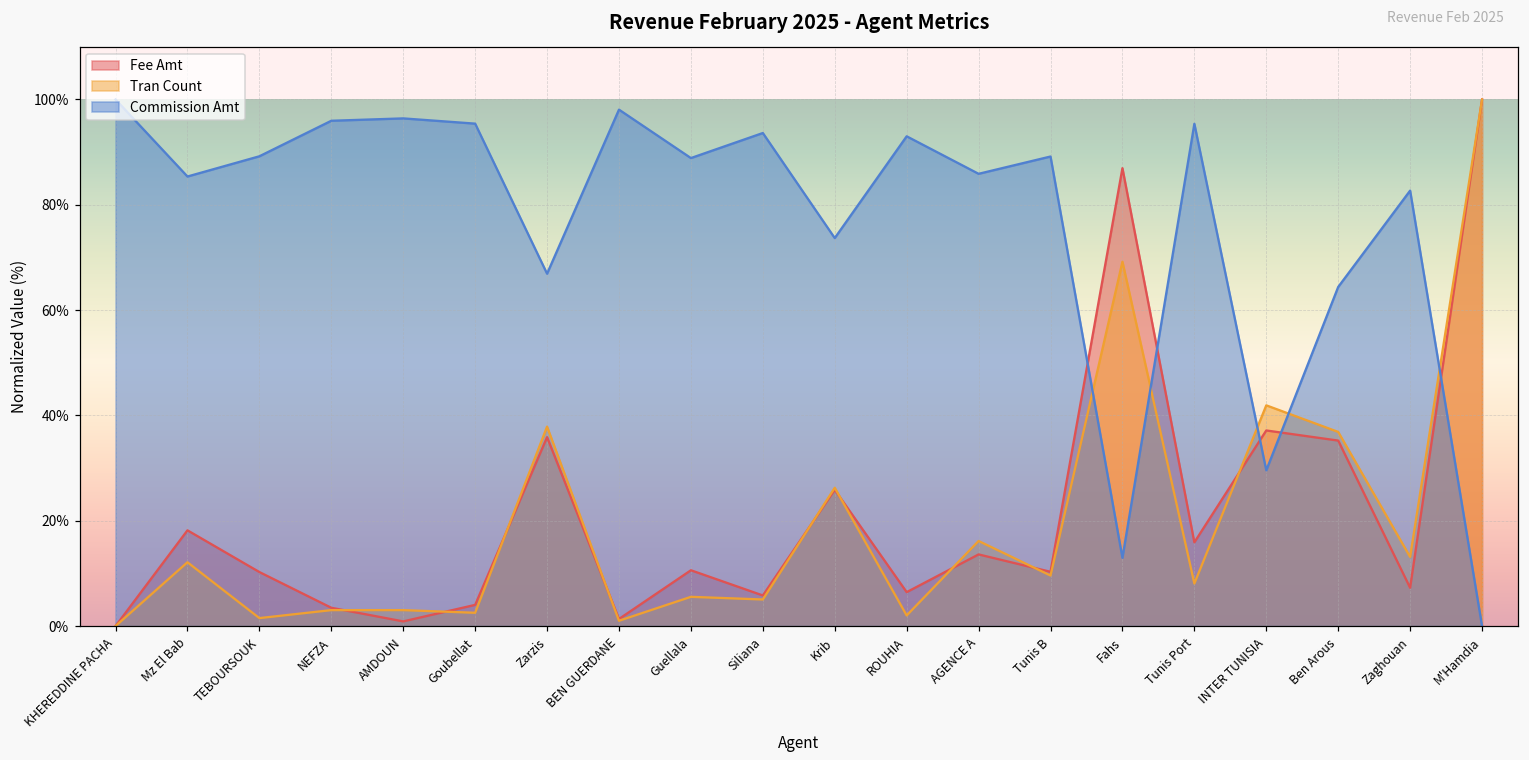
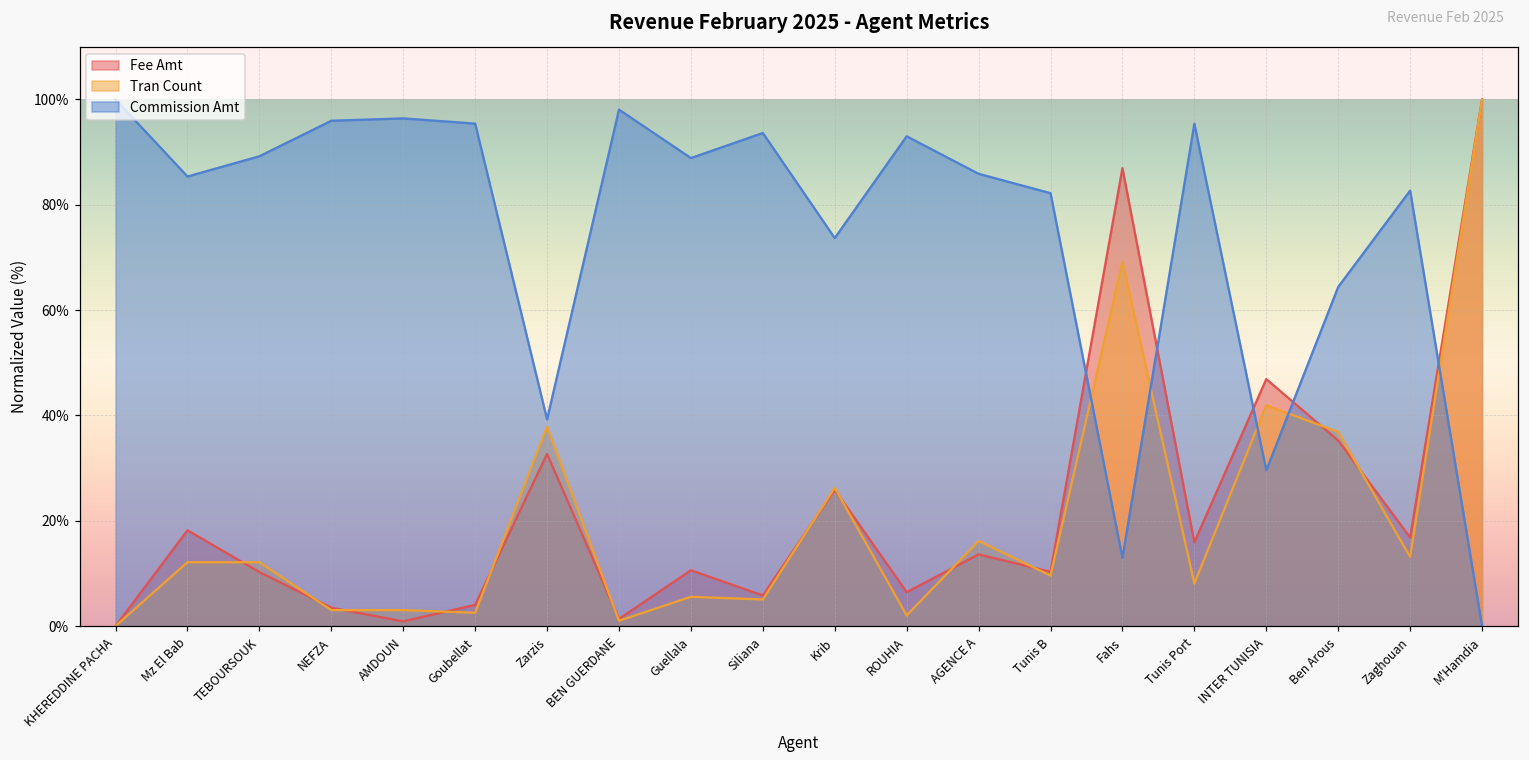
Tran Count, TEBOURSOUK: 2% -> 12%
Fee Amt, Zarzis: 36% -> 33%
Commission Amt, Zarzis: 67% -> 39%
Commission Amt, Tunis B: 89% -> 82%
Fee Amt, INTER TUNISIA: 37% -> 47%
Fee Amt, Zaghouan: 7% -> 17%
